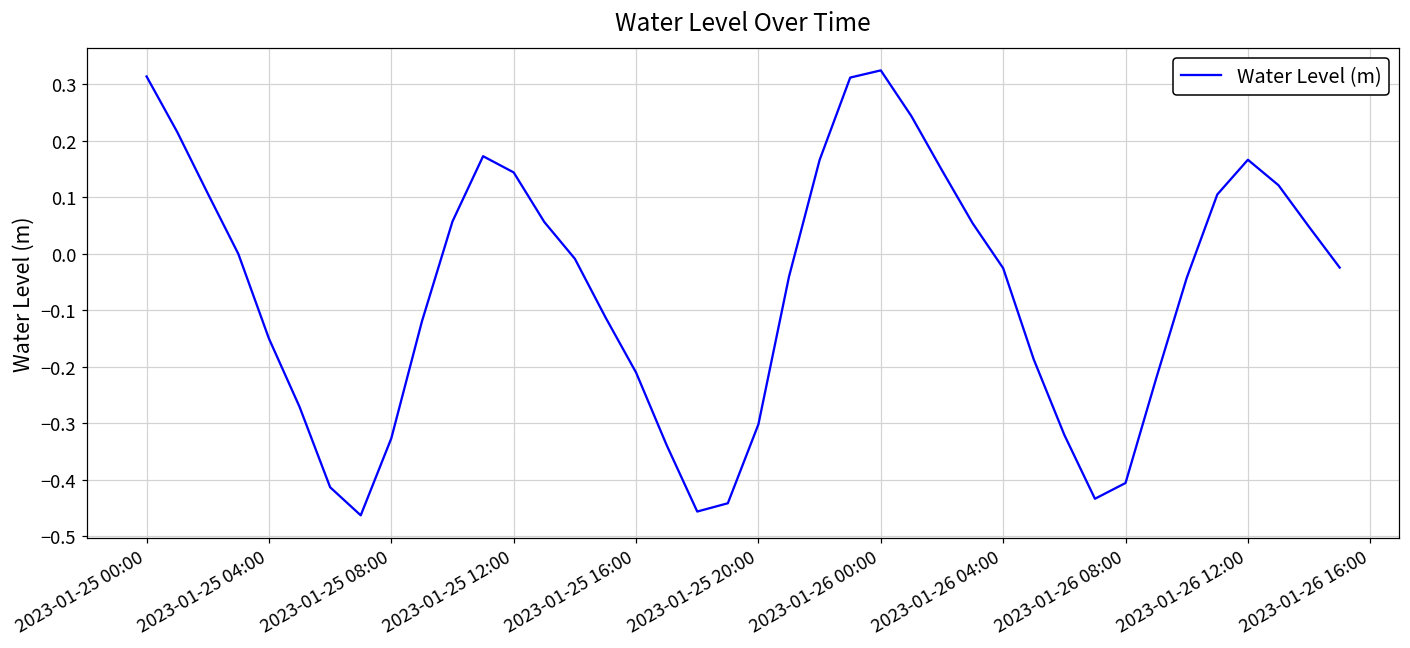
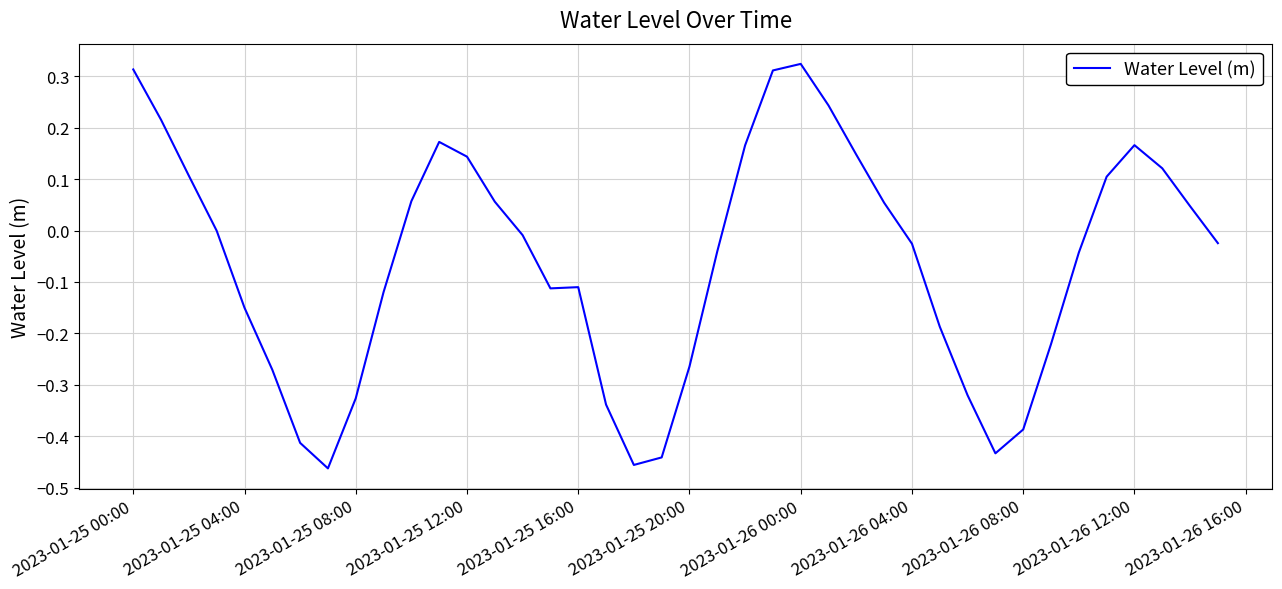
2023-01-25 16:00: -0.21 -> -0.11
2023-01-25 20:00: -0.30 -> -0.26
2023-01-26 08:00: -0.41 -> -0.39
